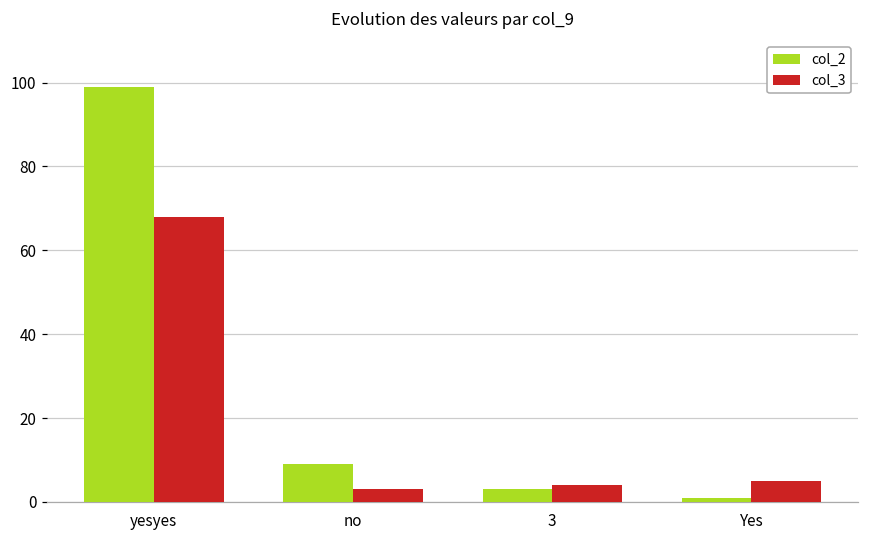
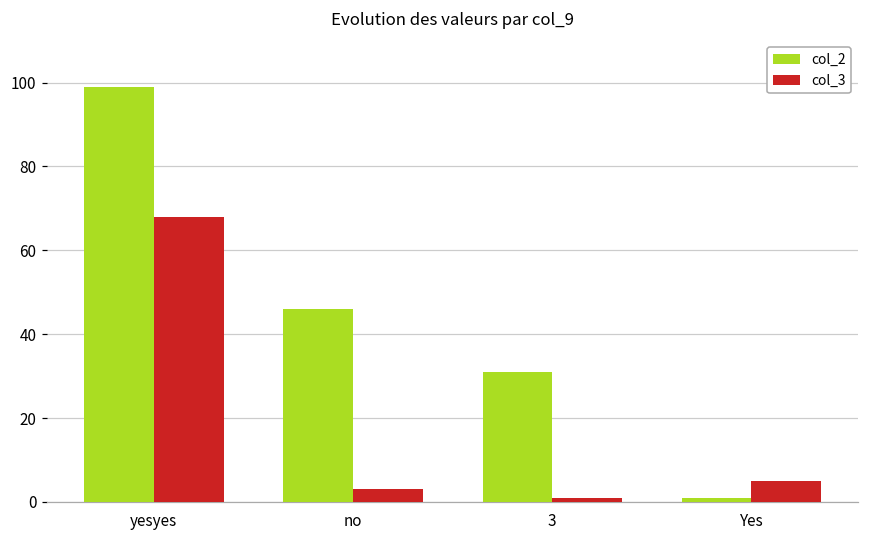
col_2, no: 9 -> 46
col_2, 3: 3 -> 31
col_3, 3: 4 -> 1
